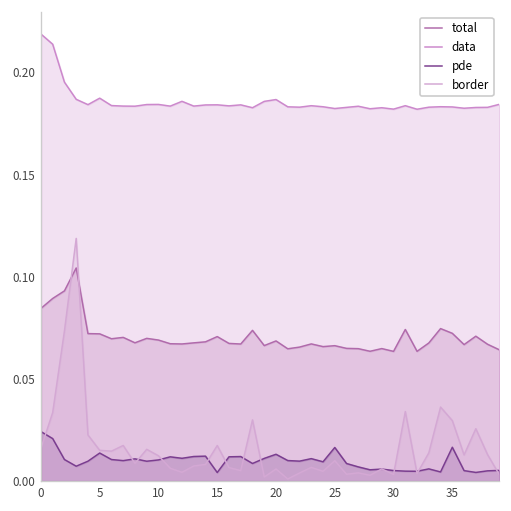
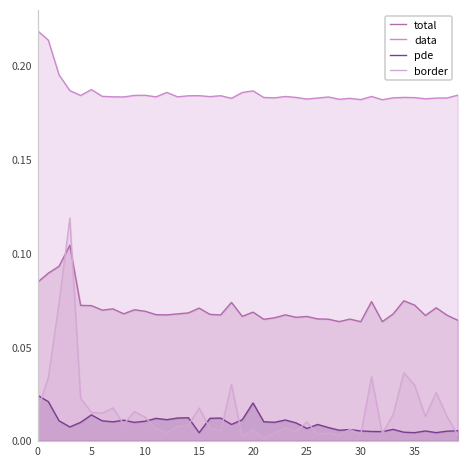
pde, 20: 0.013 -> 0.020
pde, 25: 0.016 -> 0.007
pde, 35: 0.017 -> 0.004
